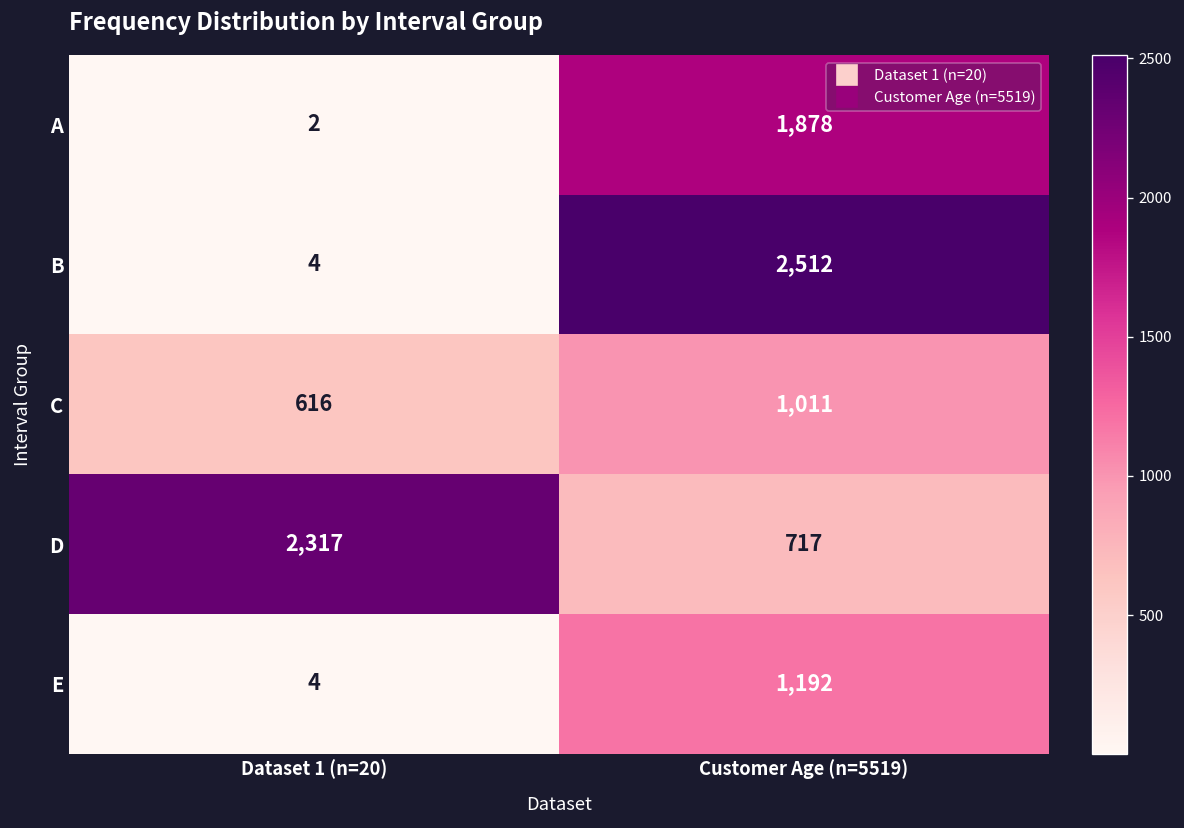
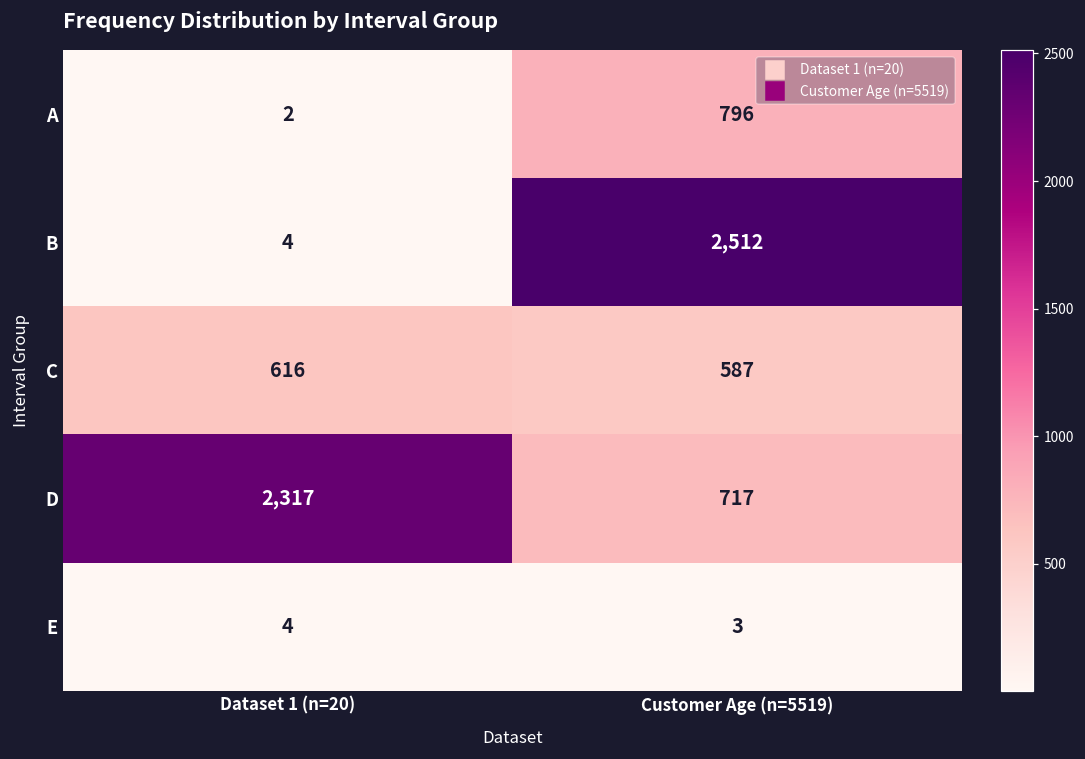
A, Customer Age (n=5519): 1,878 -> 796
C, Customer Age (n=5519): 1,011 -> 587
E, Customer Age (n=5519): 1,192 -> 3
